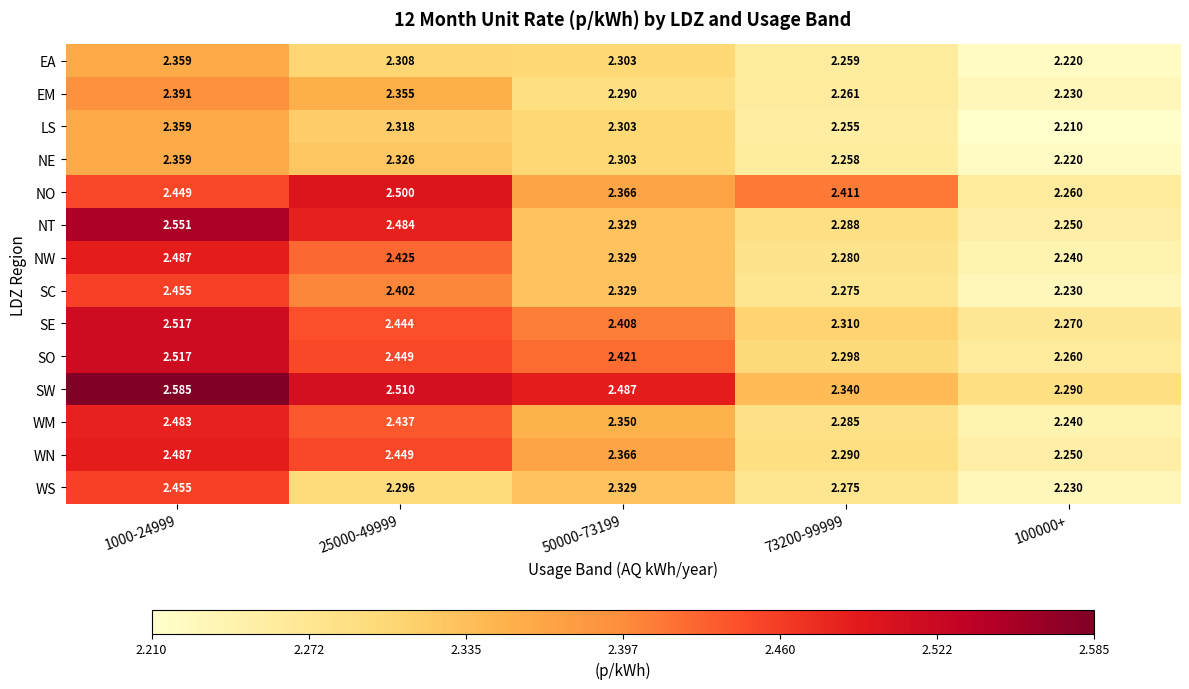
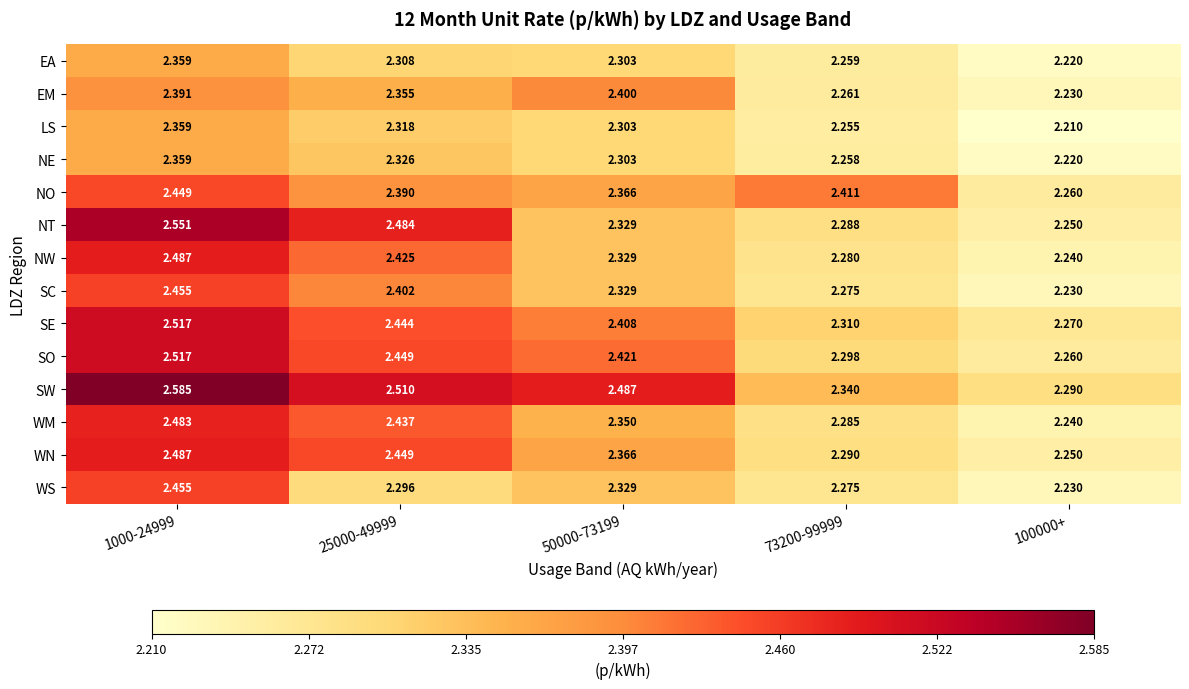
EM, 50000-73199: 2.290 -> 2.400
NO, 25000-49999: 2.500 -> 2.390
